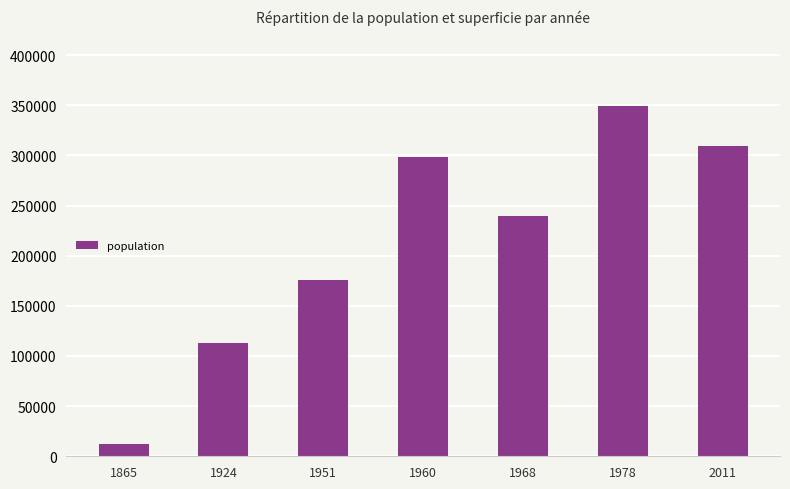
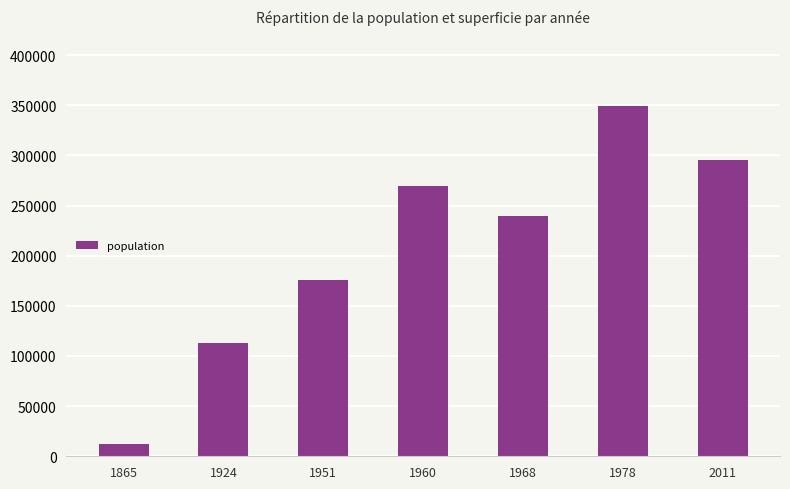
1960: 298000 -> 270000
2011: 309000 -> 295000
